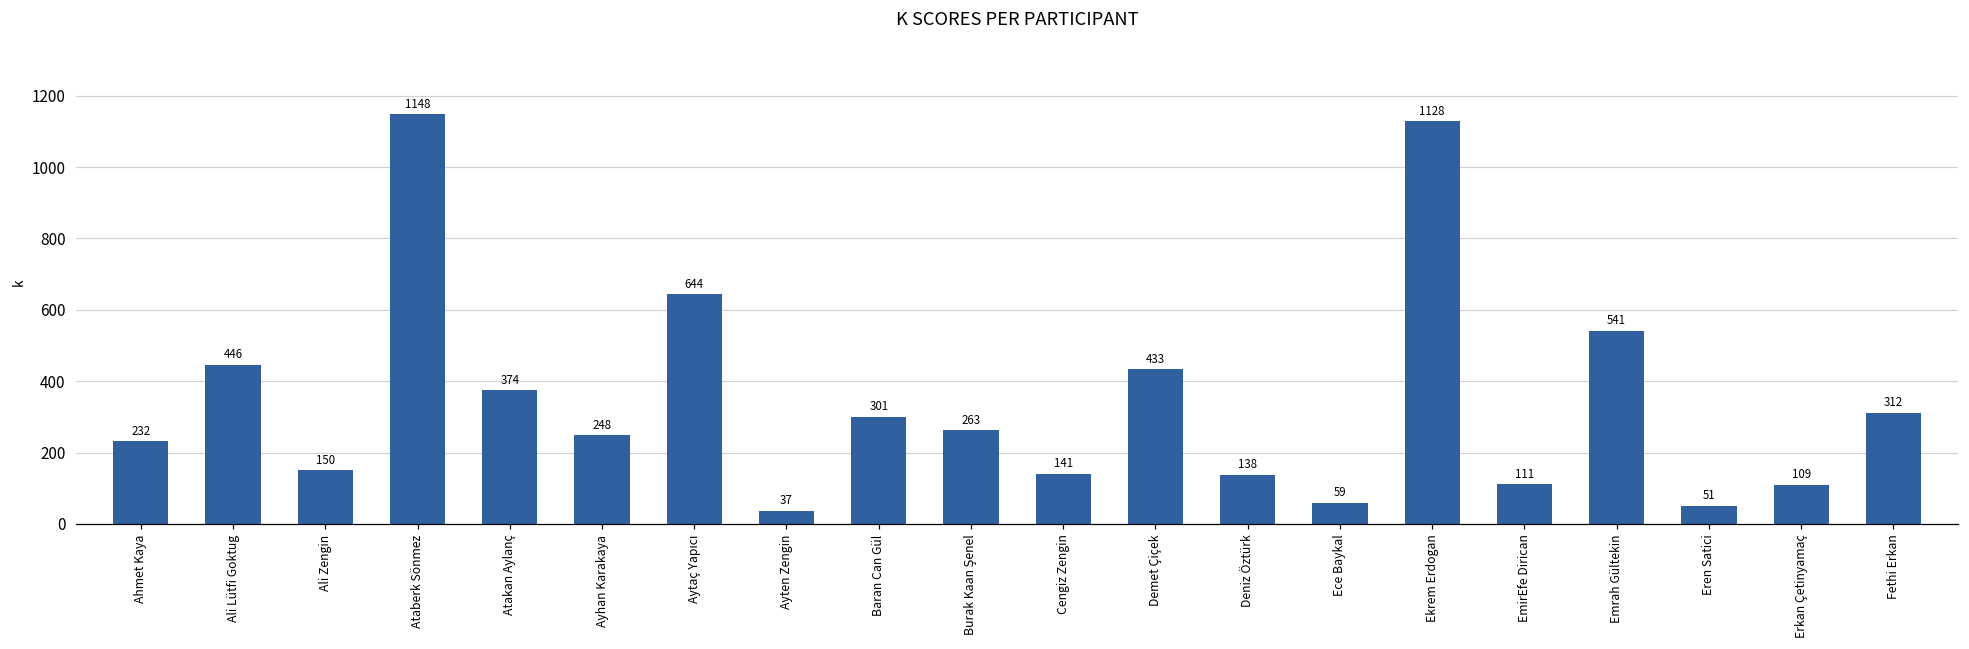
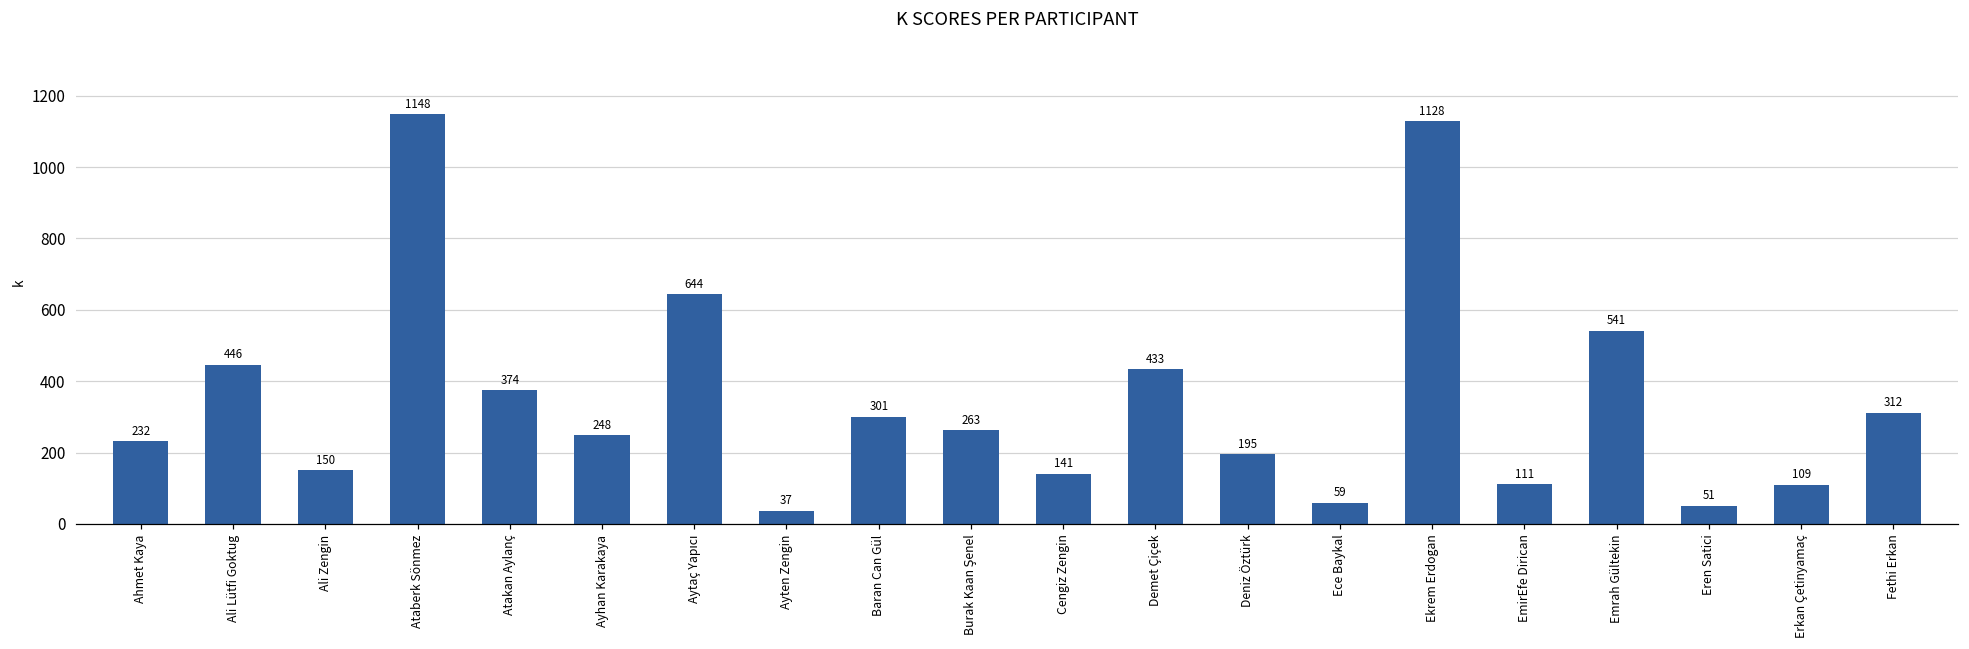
Deniz Öztürk: 138 -> 195
